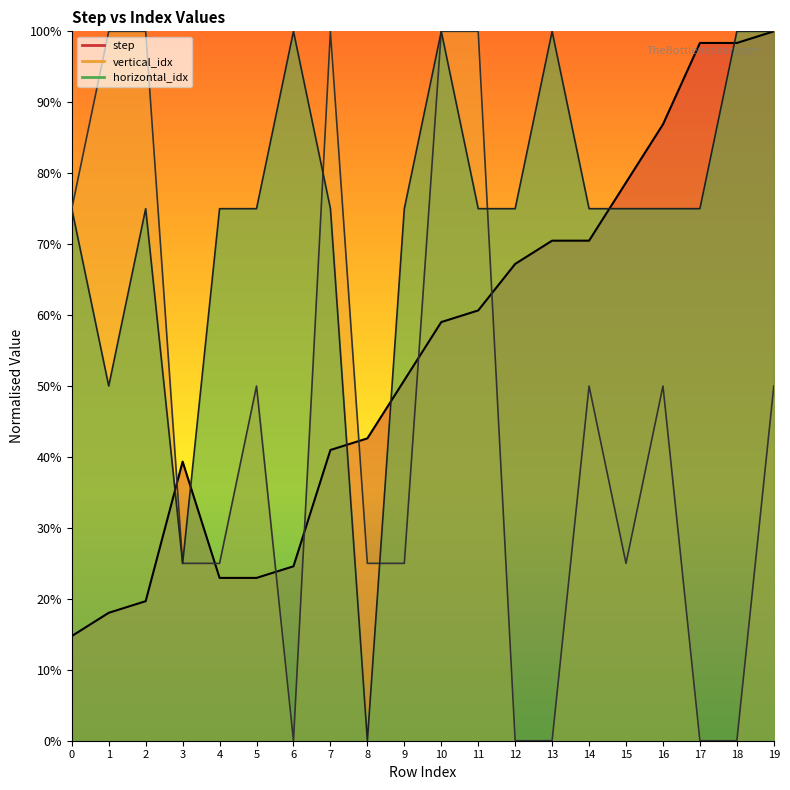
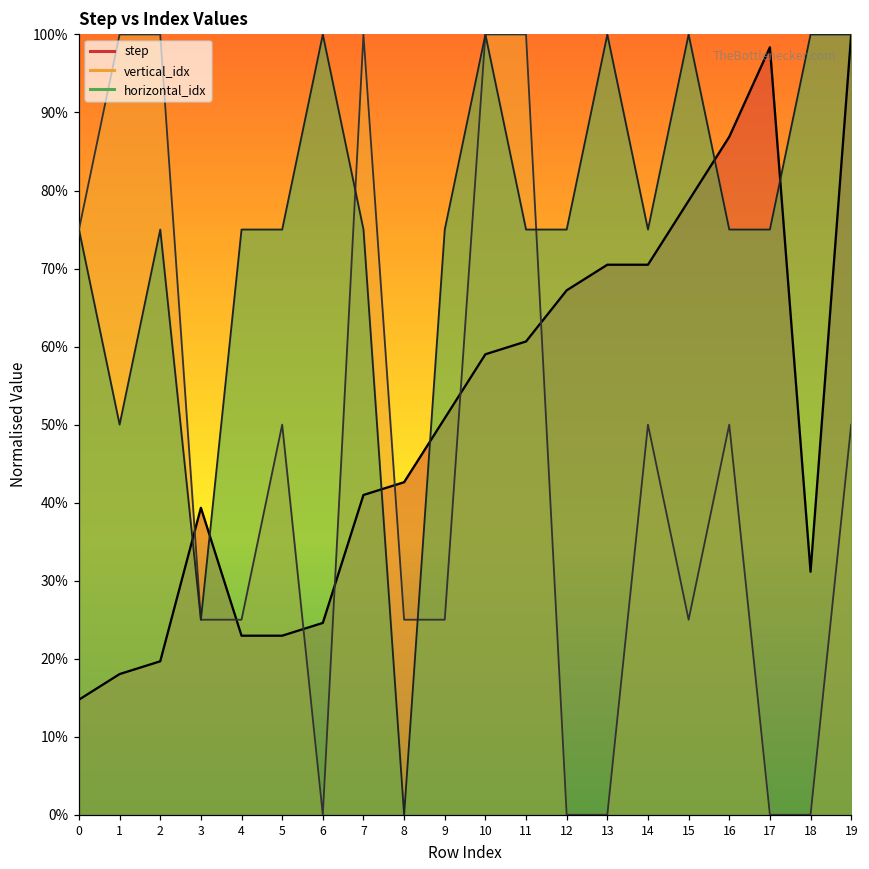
horizontal_idx, 15: 75% -> 100%
step, 18: 98% -> 31%
